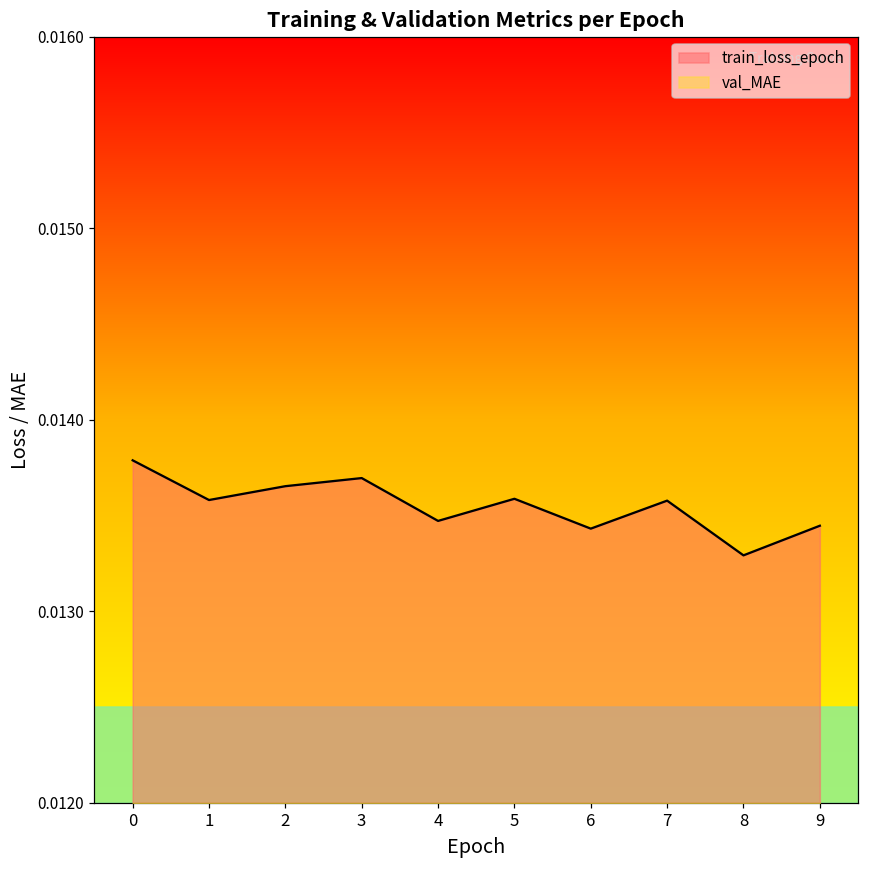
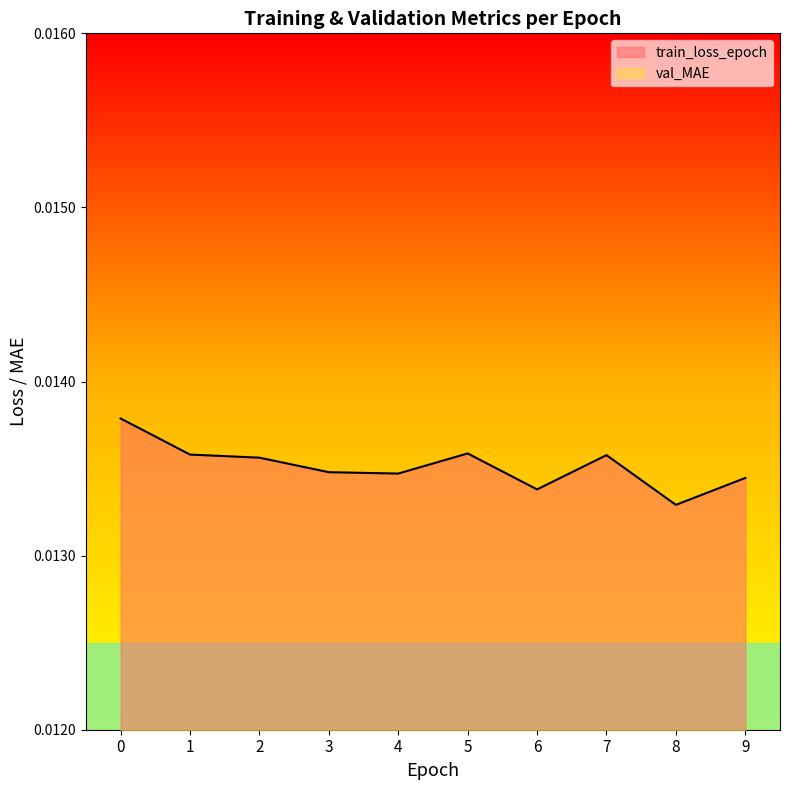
train_loss_epoch, 2: 0.01365 -> 0.01356
train_loss_epoch, 3: 0.01370 -> 0.01348
train_loss_epoch, 6: 0.01343 -> 0.01338
